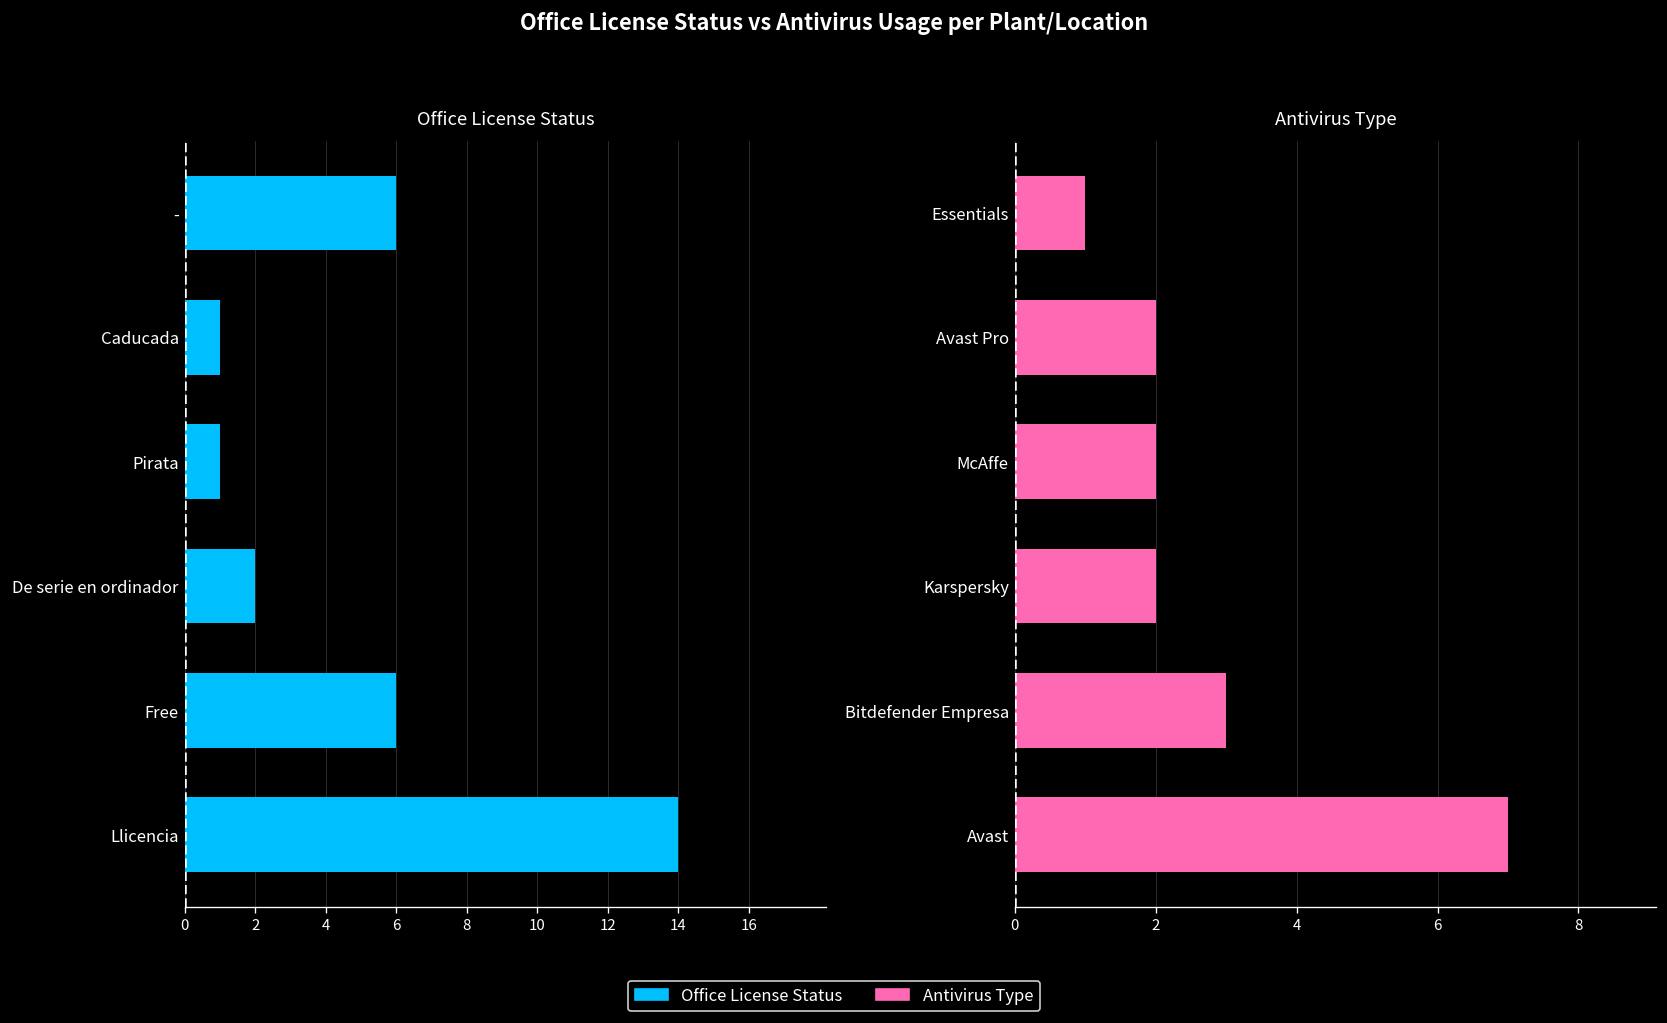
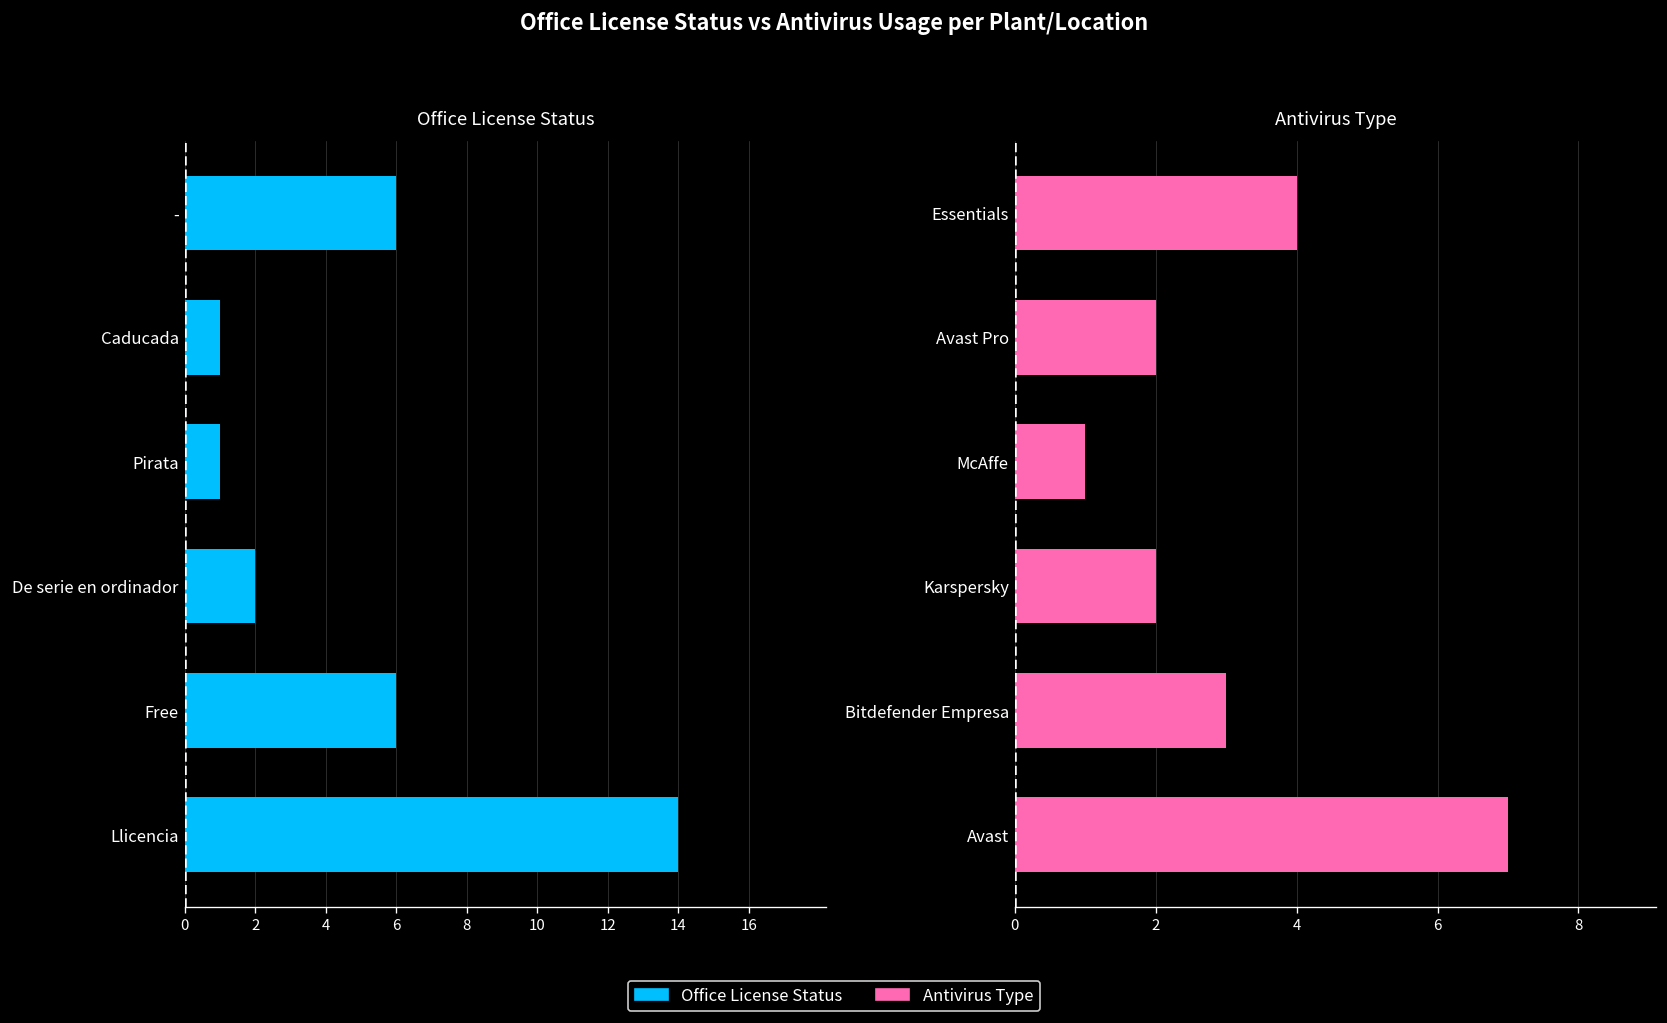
Antivirus Type, Essentials: 1 -> 4
Antivirus Type, McAffe: 2 -> 1
